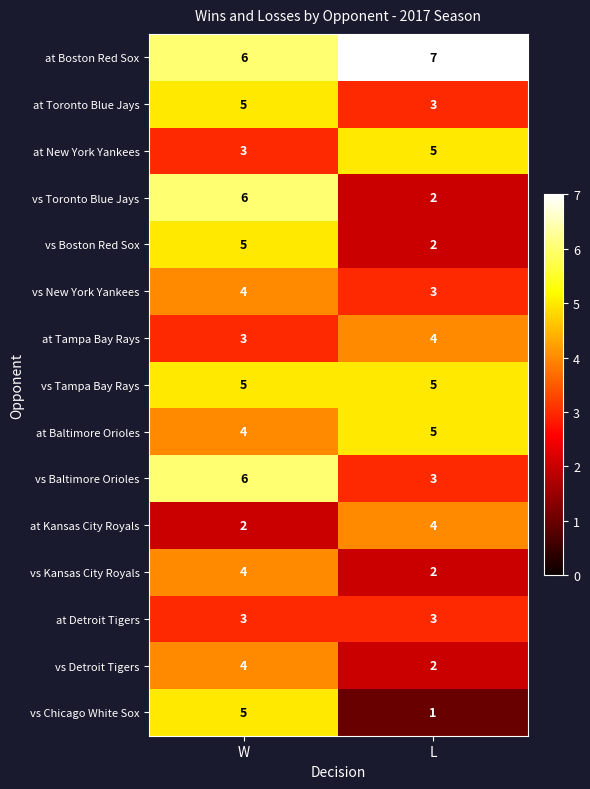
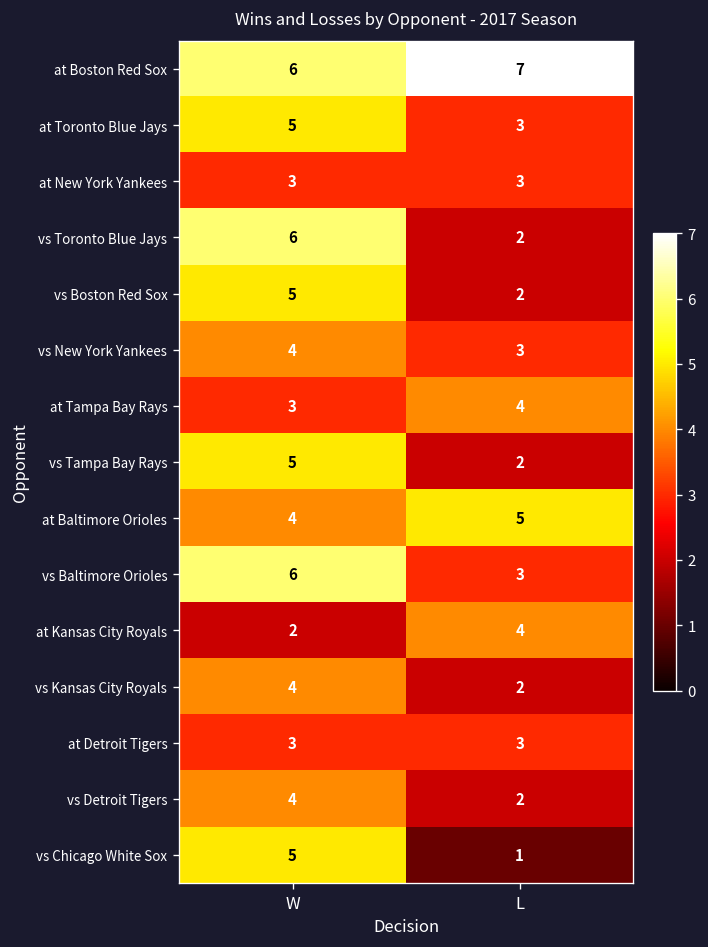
at New York Yankees, L: 5 -> 3
vs Tampa Bay Rays, L: 5 -> 2
